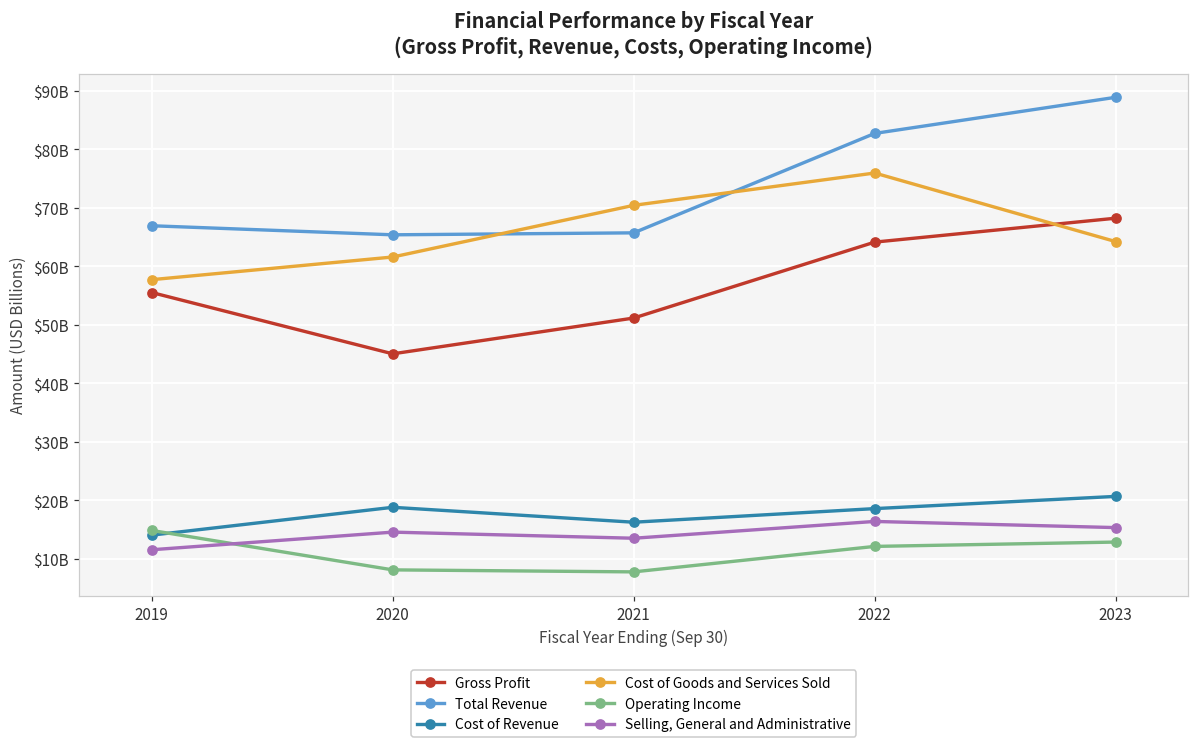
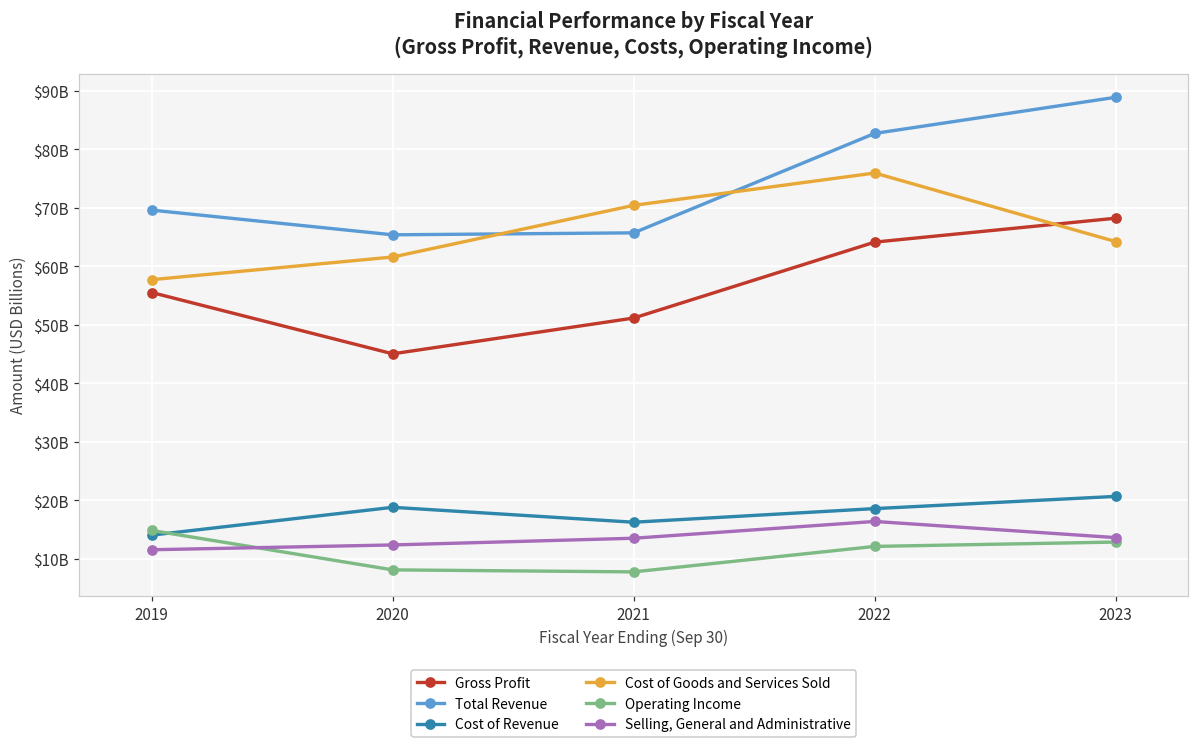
Total Revenue, 2019: $67000000000 -> $70000000000
Selling, General and Administrative, 2020: $15000000000 -> $12000000000
Selling, General and Administrative, 2023: $15000000000 -> $14000000000
